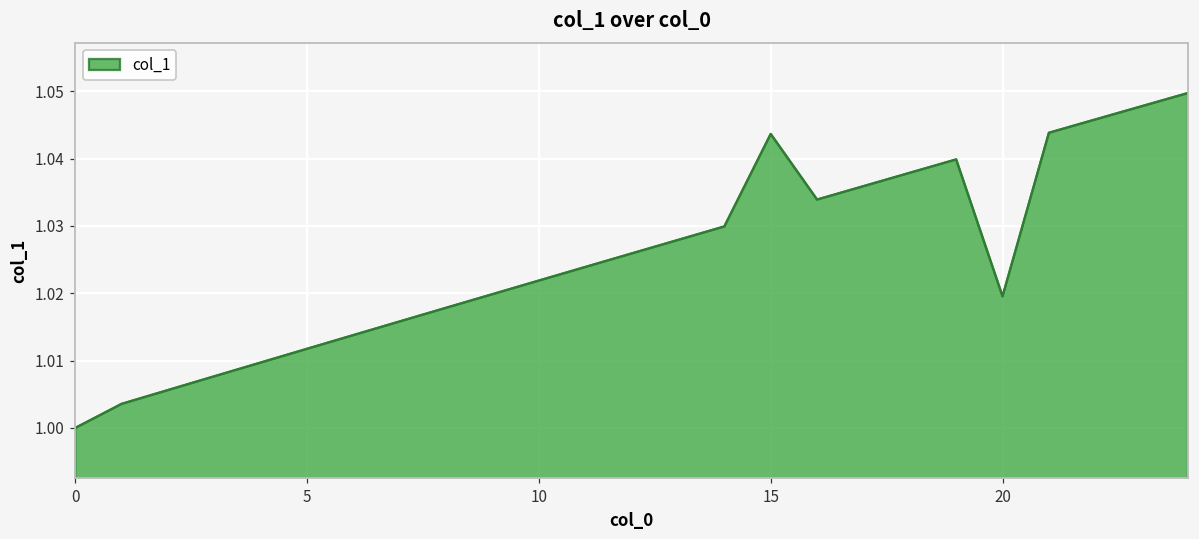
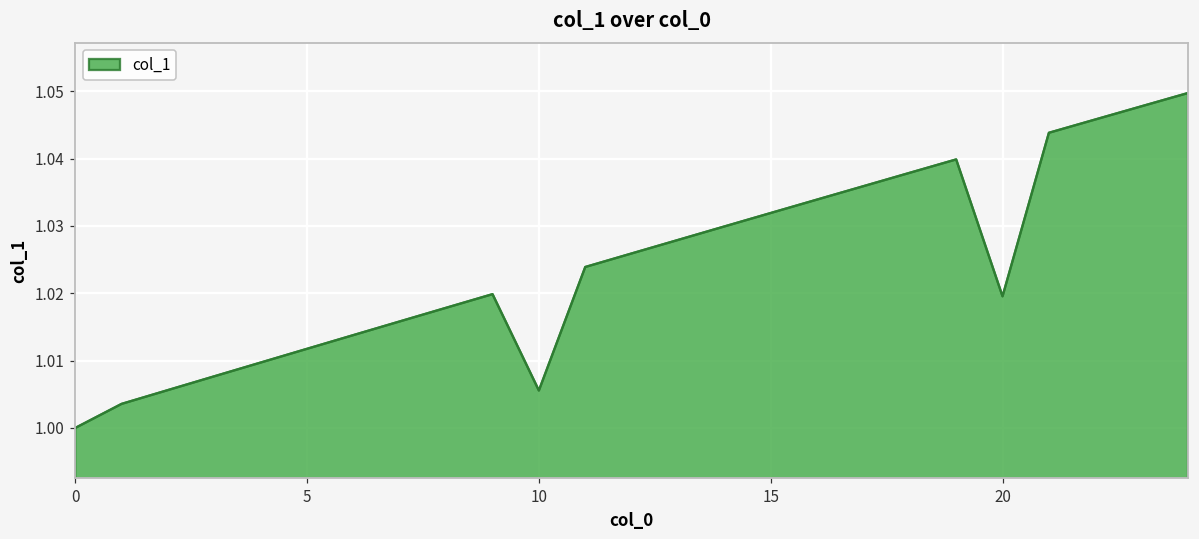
10: 1.022 -> 1.006
15: 1.044 -> 1.032
